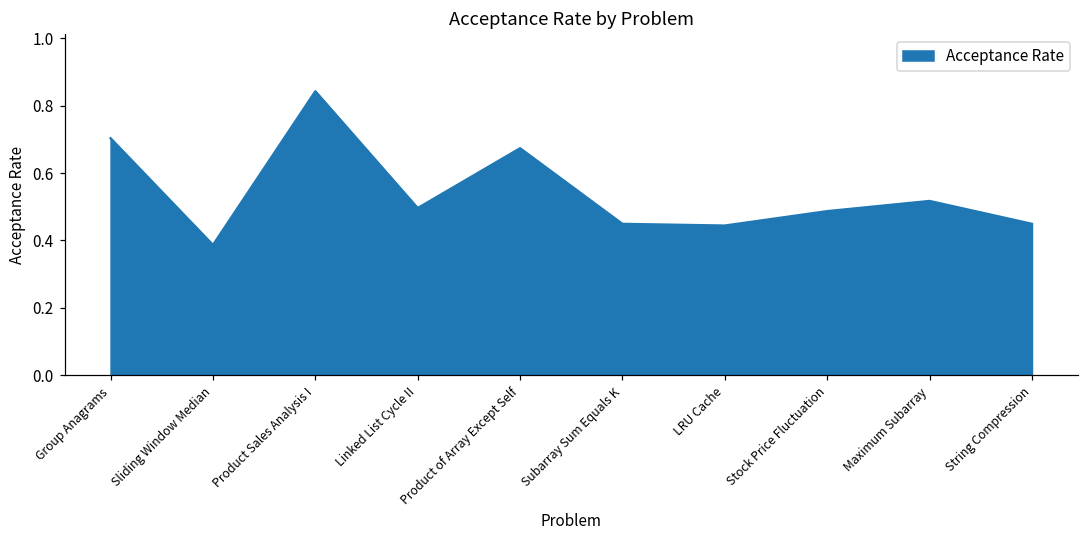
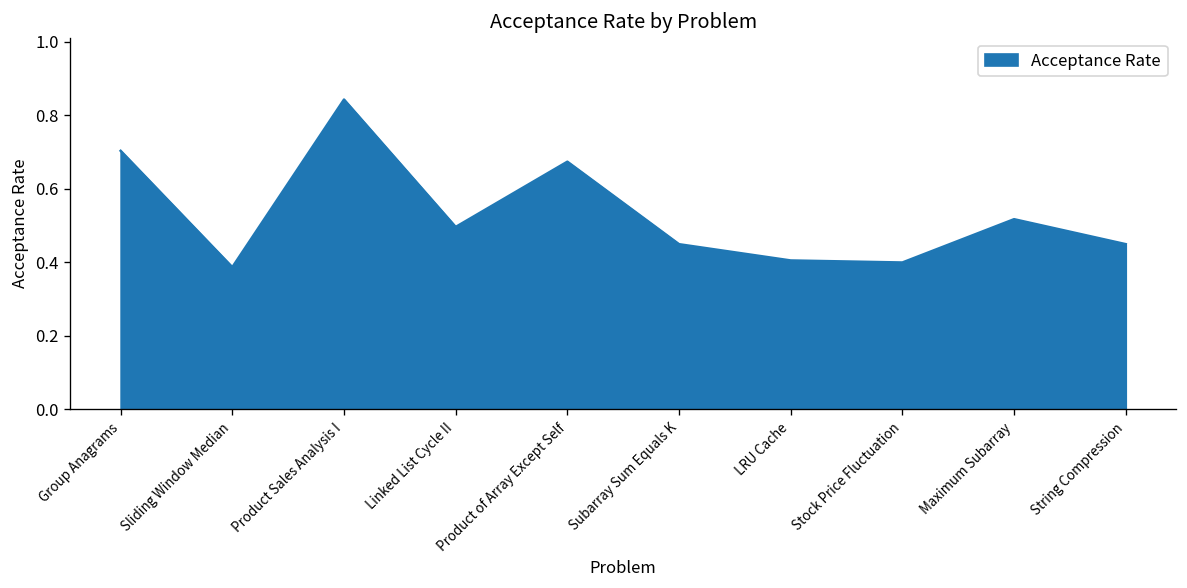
LRU Cache: 0.44 -> 0.41
Stock Price Fluctuation: 0.49 -> 0.40
